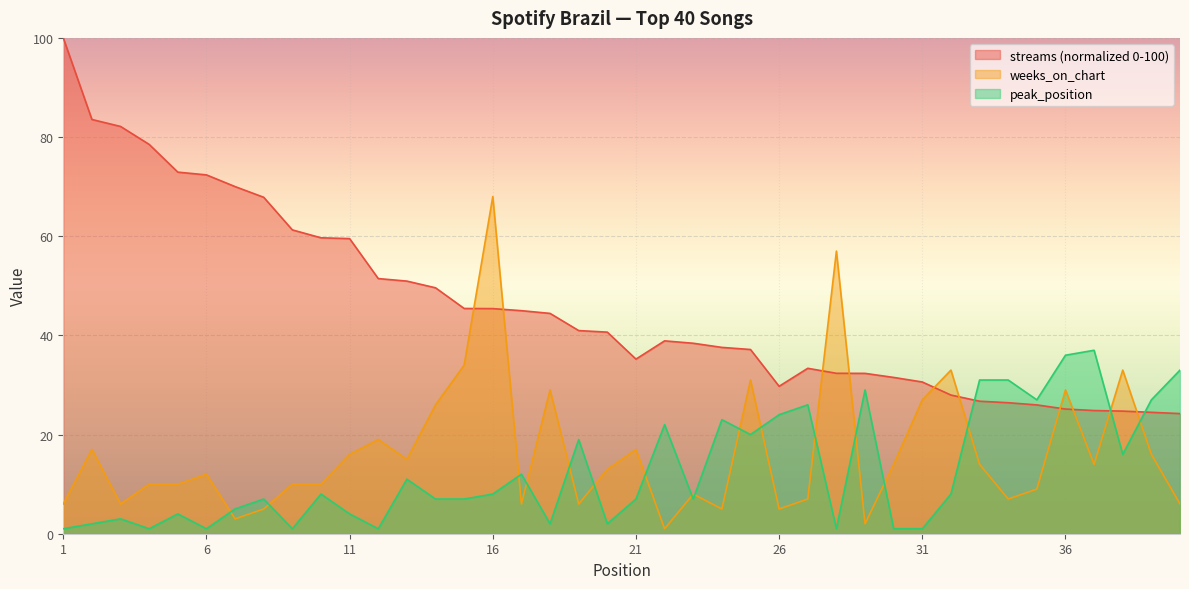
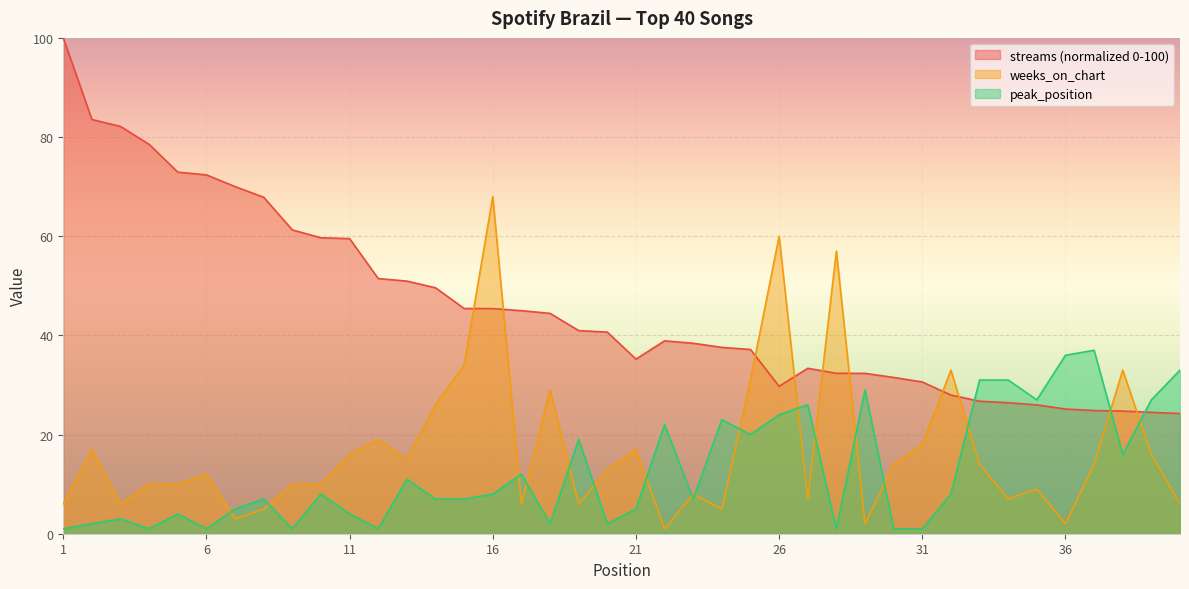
peak_position, 21: 7 -> 5
weeks_on_chart, 26: 5 -> 60
weeks_on_chart, 31: 27 -> 18
weeks_on_chart, 36: 29 -> 2
